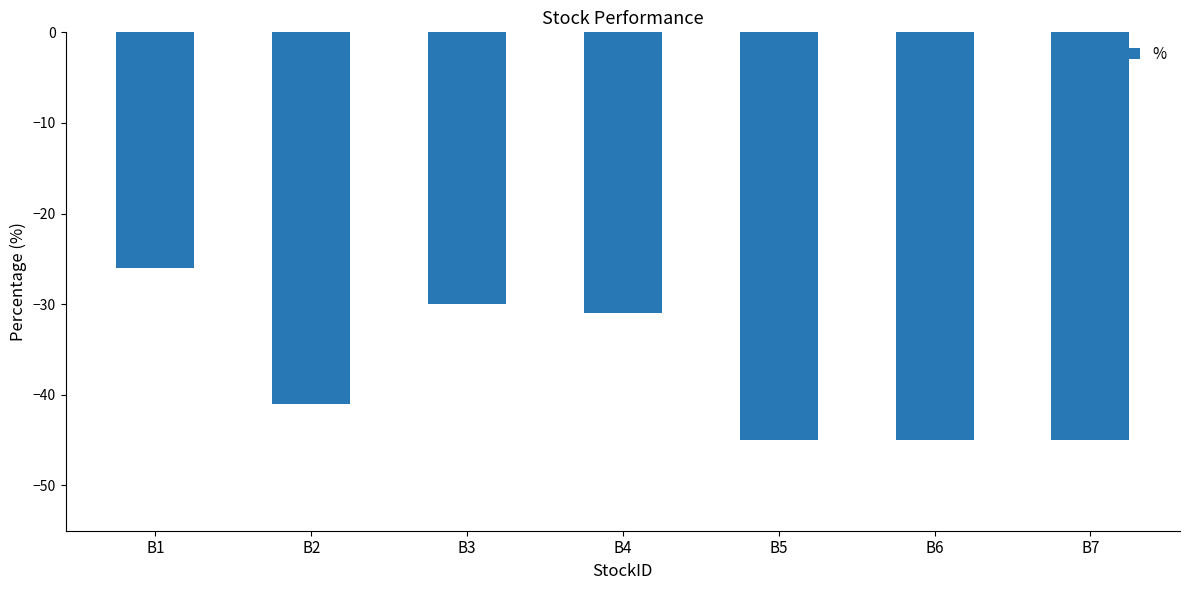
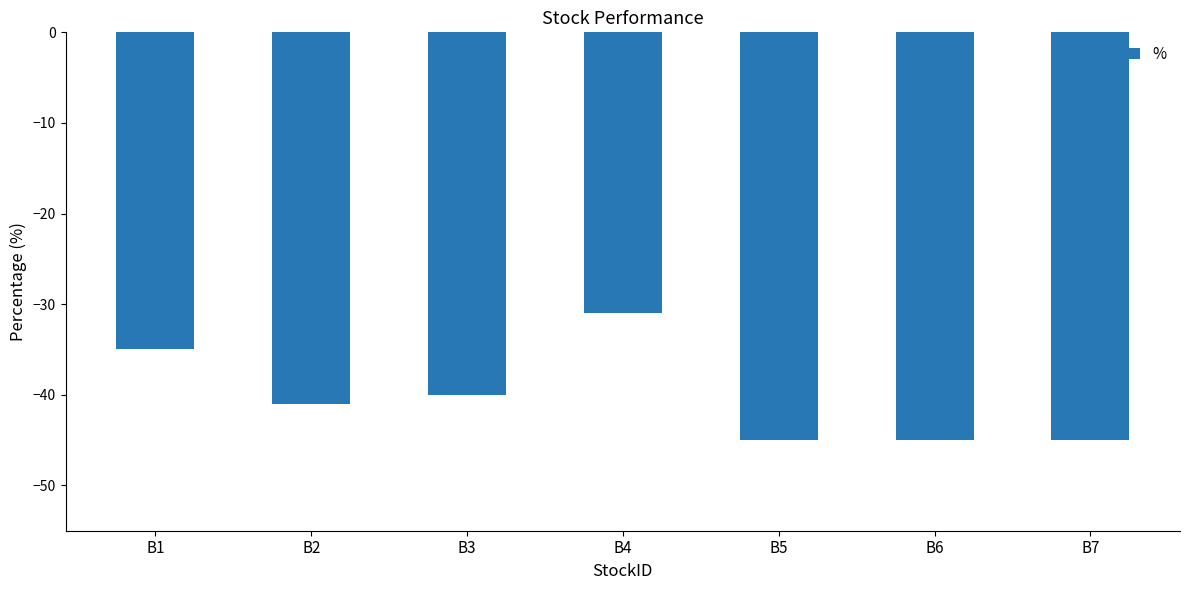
B1: -26 -> -35
B3: -30 -> -40
